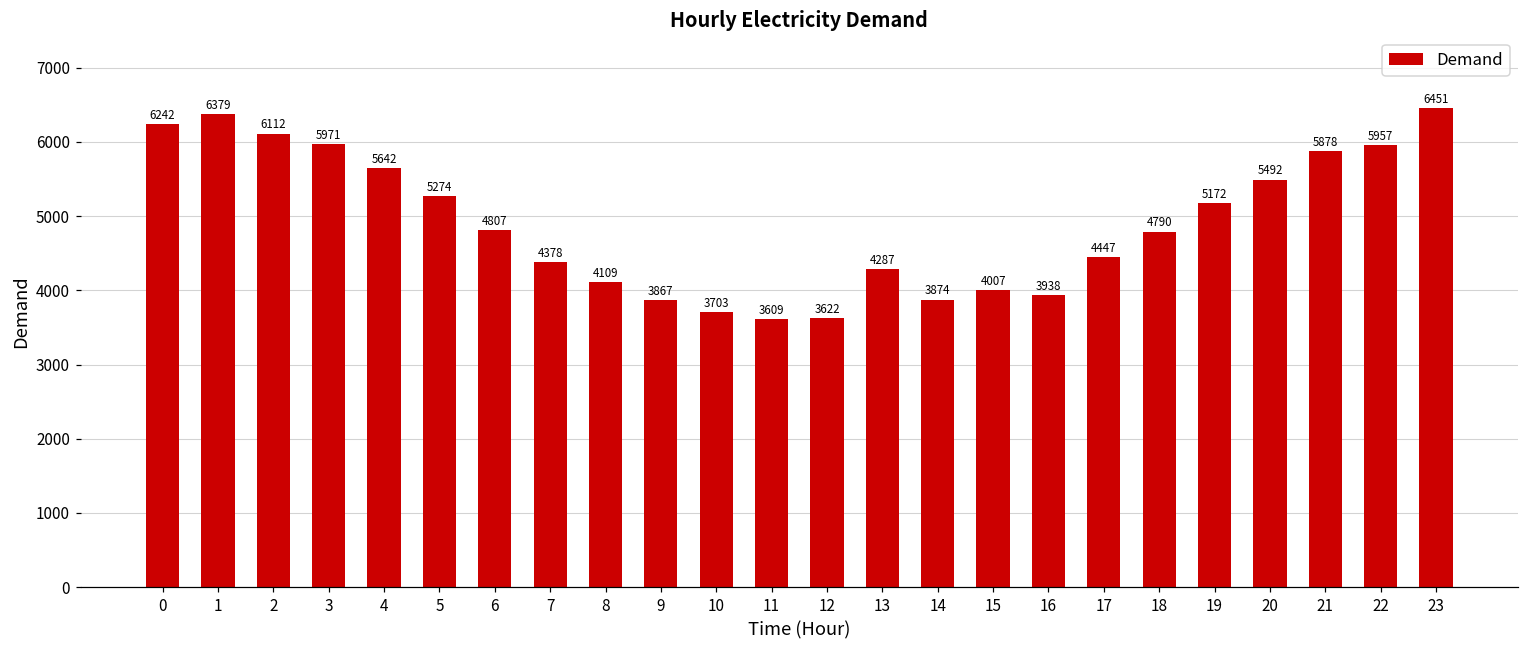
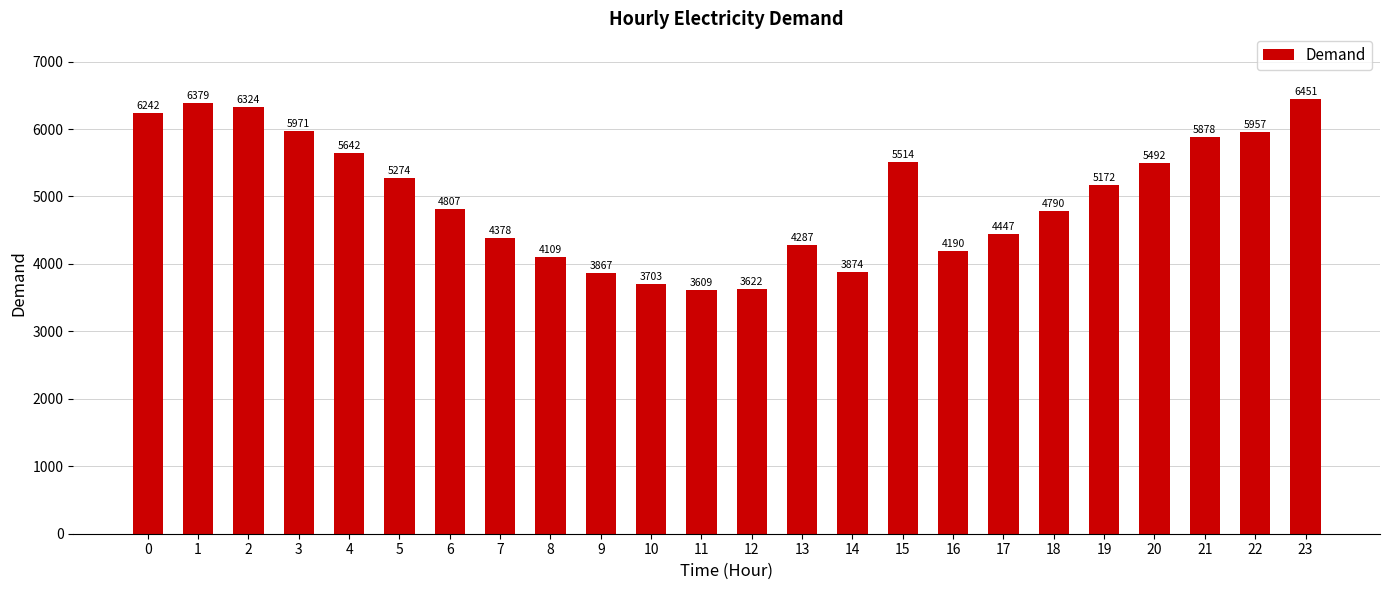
2: 6112 -> 6324
15: 4007 -> 5514
16: 3938 -> 4190
